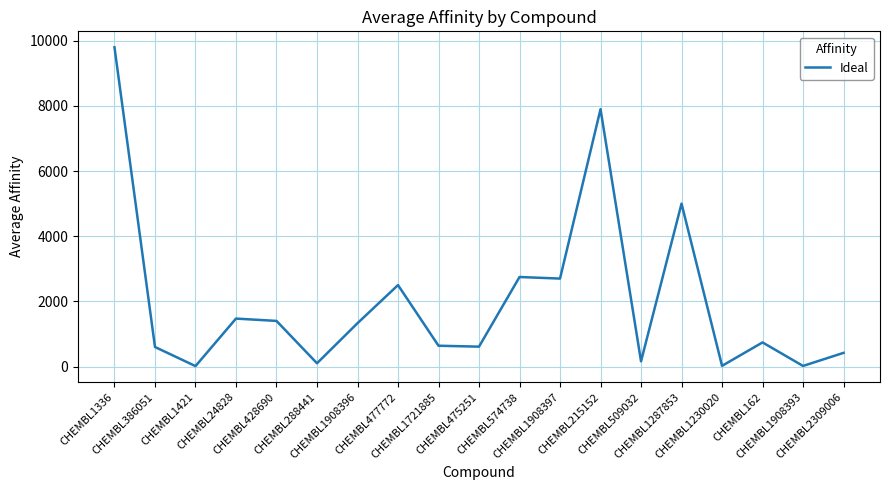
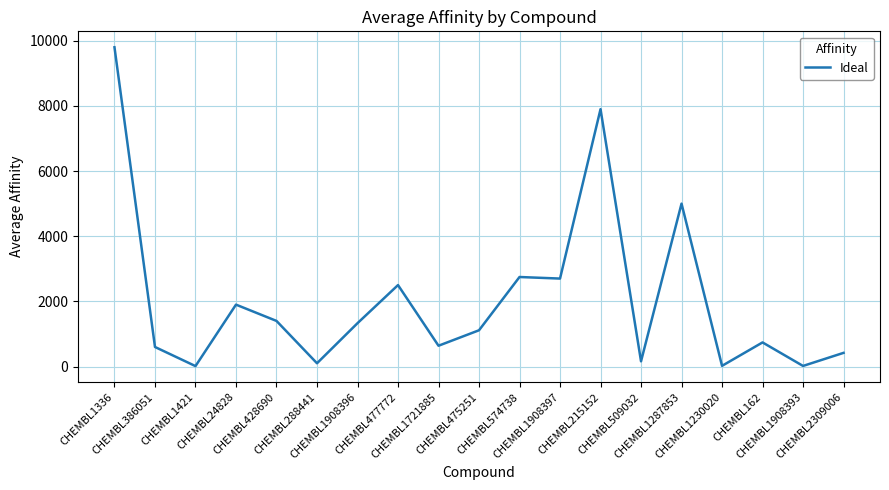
CHEMBL24828: 1500 -> 1900
CHEMBL475251: 600 -> 1100
